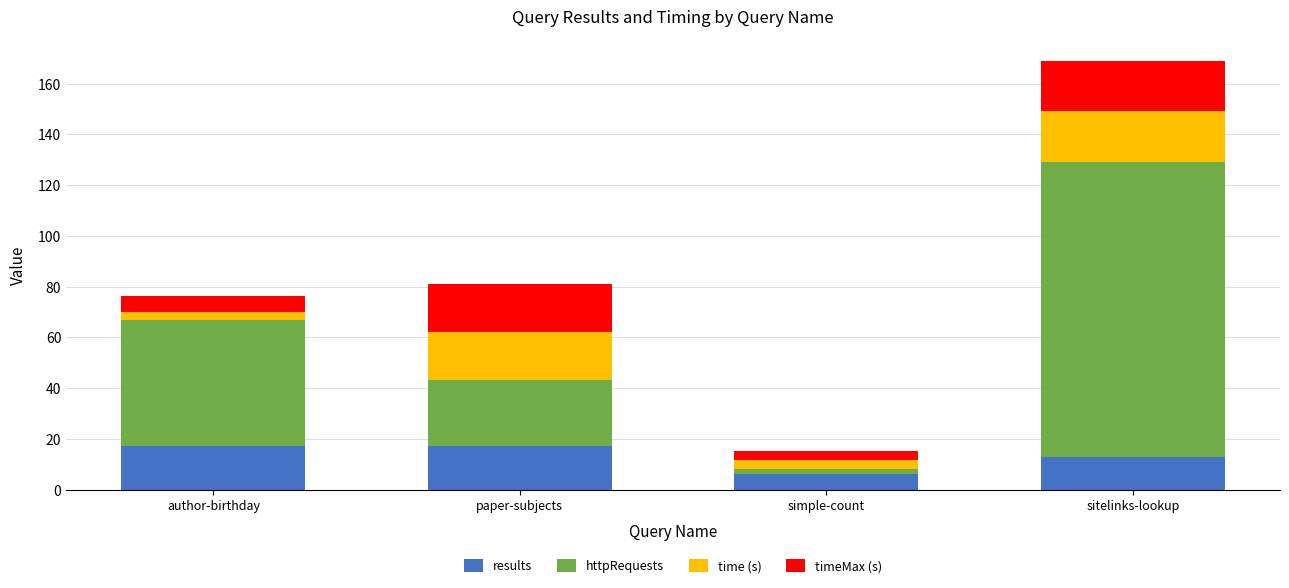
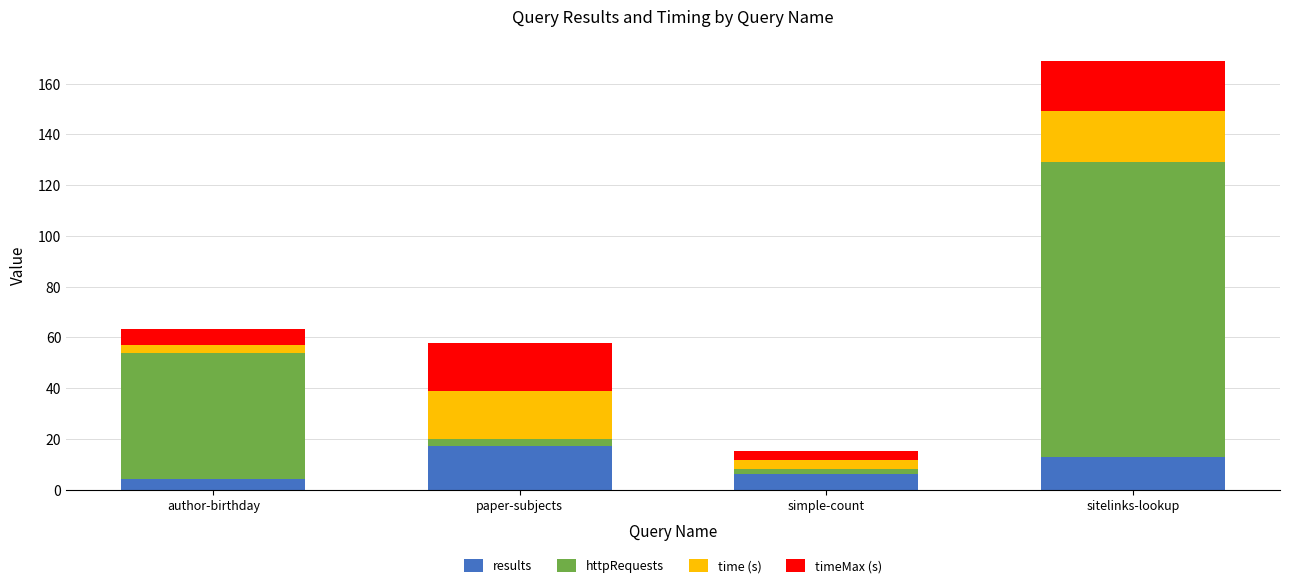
results, author-birthday: 17 -> 4
httpRequests, paper-subjects: 26 -> 3
